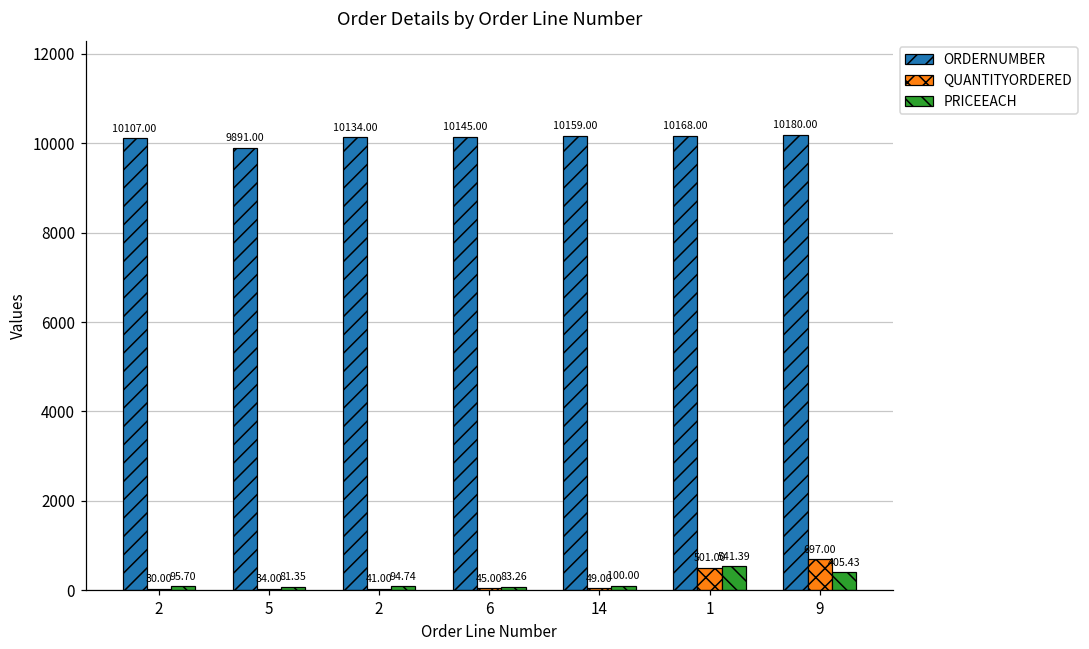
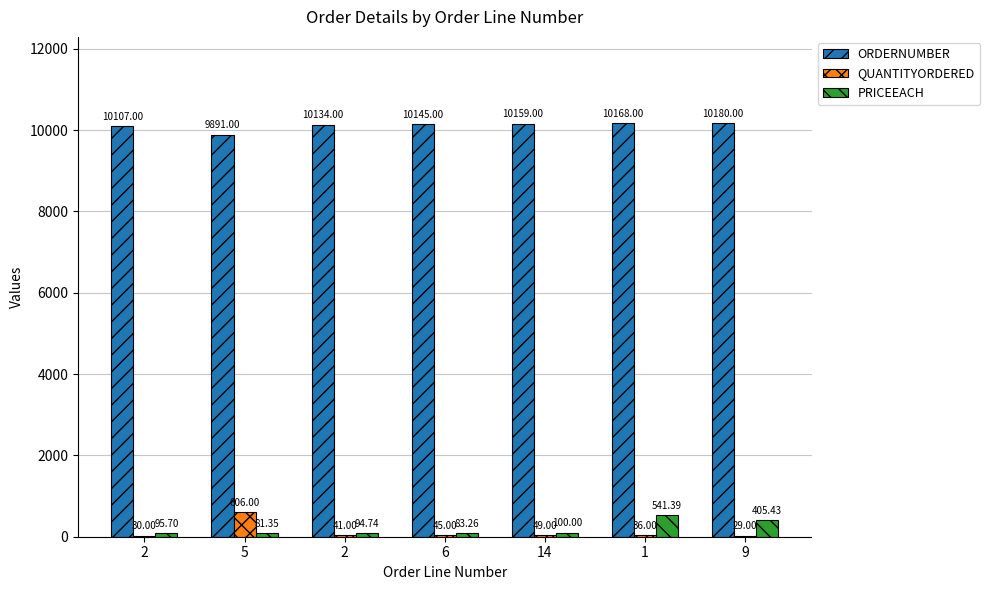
QUANTITYORDERED, 5: 34.00 -> 606.00
QUANTITYORDERED, 1: 501.00 -> 36.00
QUANTITYORDERED, 9: 697.00 -> 29.00
